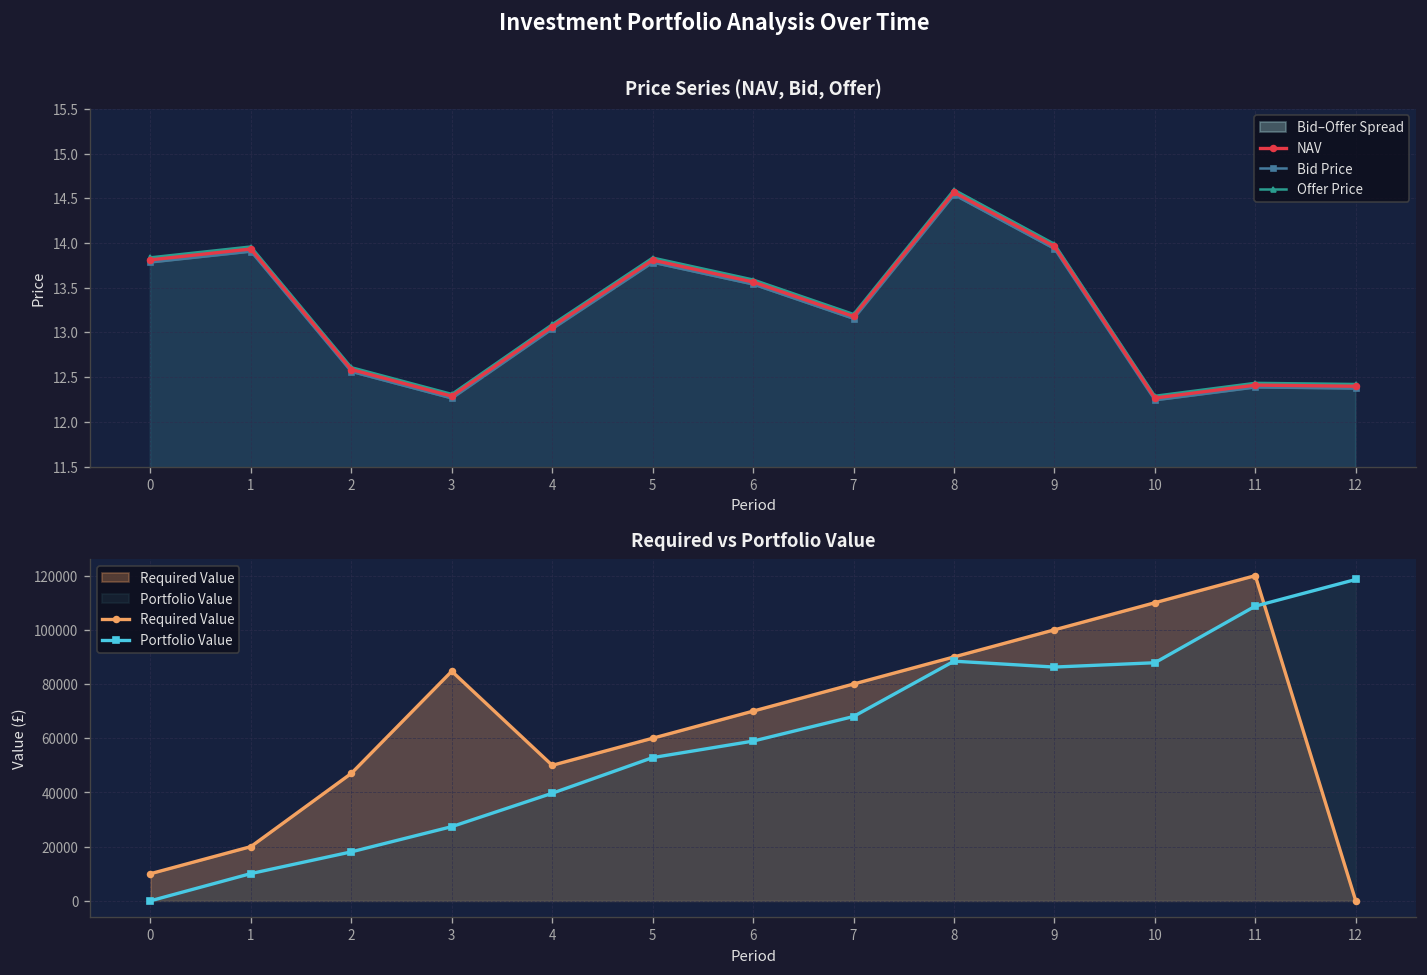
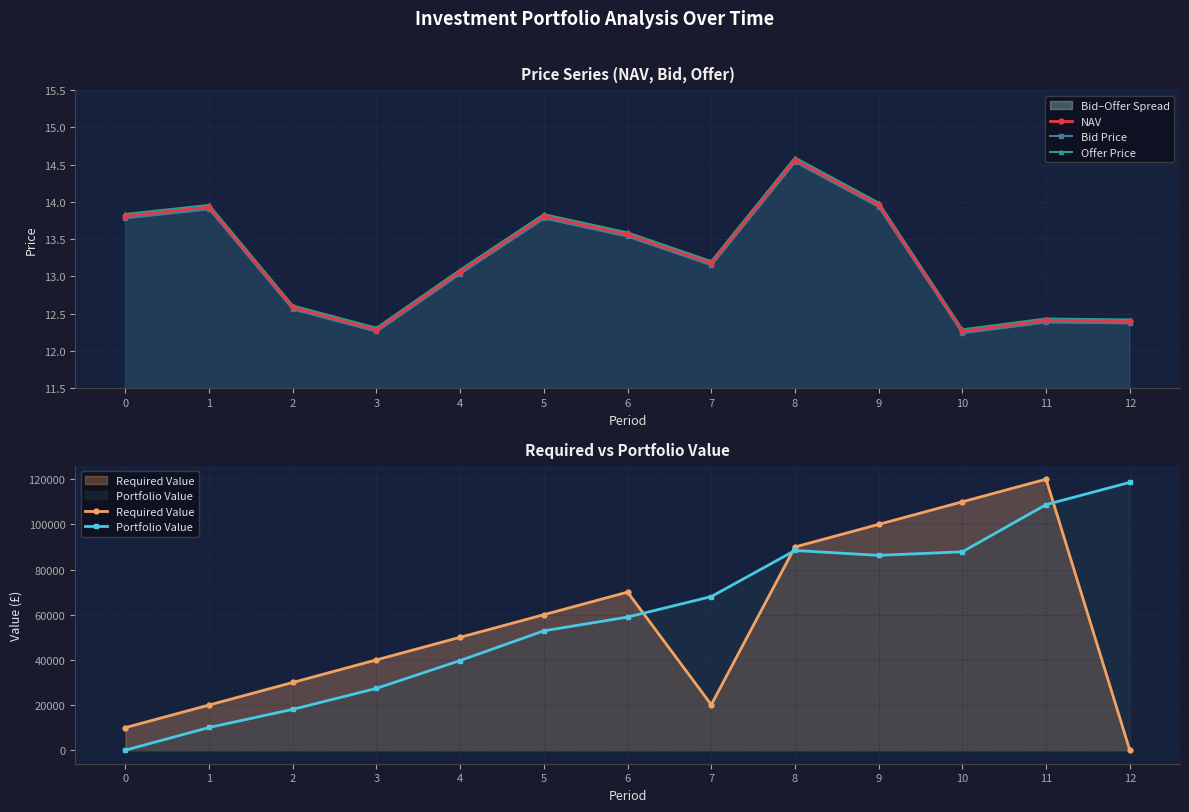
Required vs Portfolio Value, Required Value, 2: 47000 -> 30000
Required vs Portfolio Value, Required Value, 3: 85000 -> 40000
Required vs Portfolio Value, Required Value, 7: 80000 -> 20000
